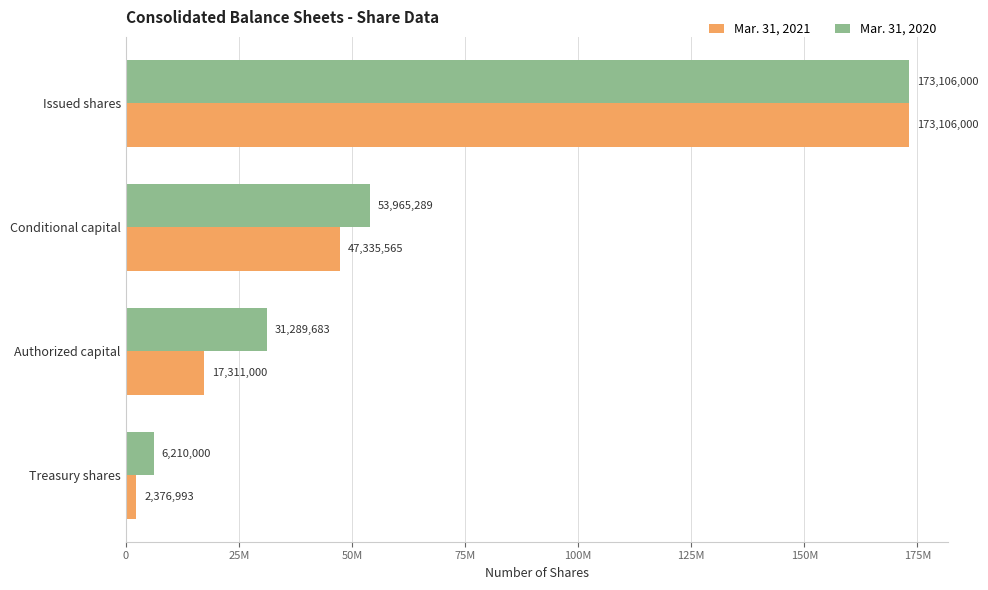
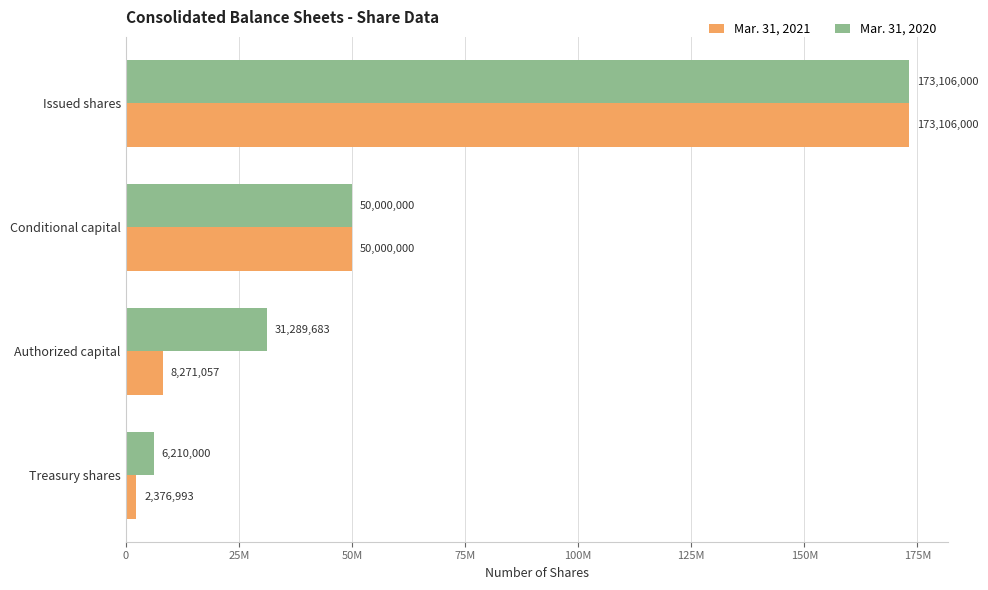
Mar. 31, 2020, Conditional capital: 53,965,289 -> 50,000,000
Mar. 31, 2021, Conditional capital: 47,335,565 -> 50,000,000
Mar. 31, 2021, Authorized capital: 17,311,000 -> 8,271,057
